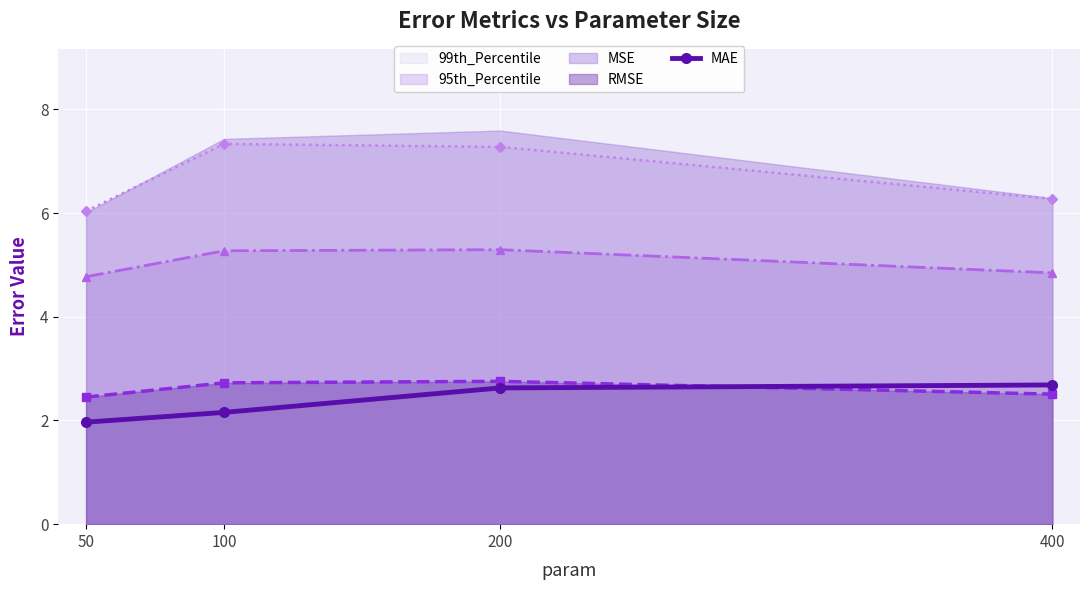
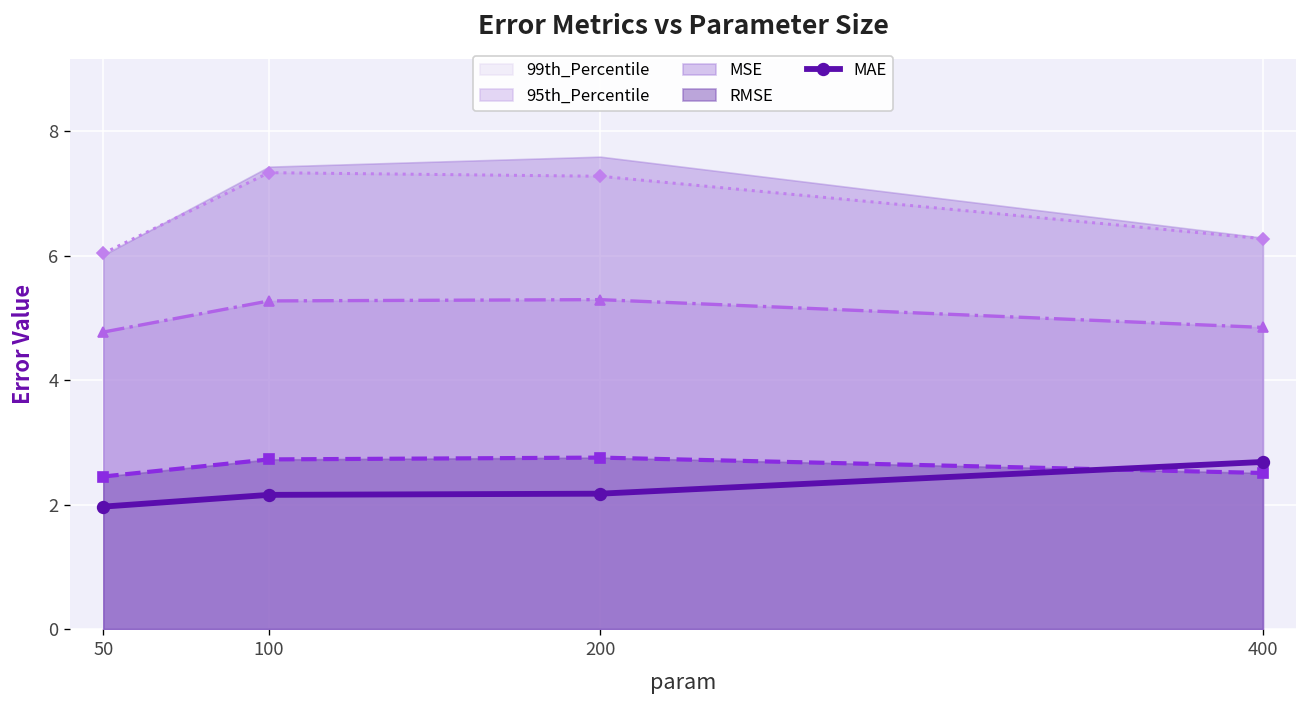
MAE, 200: 2.6 -> 2.2
